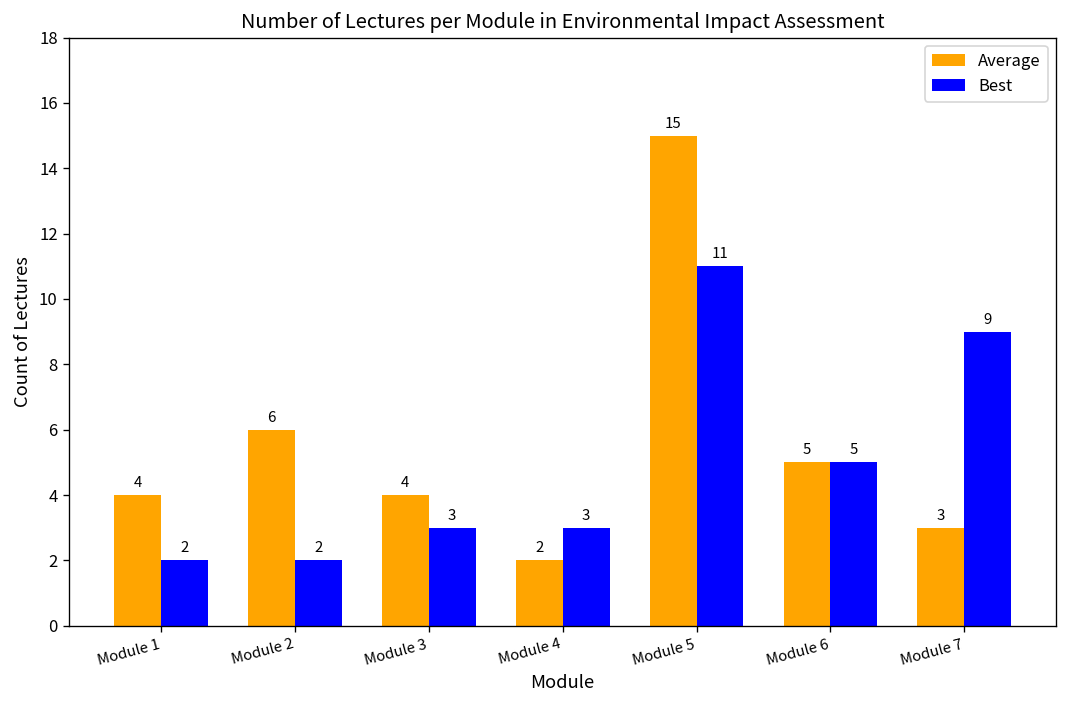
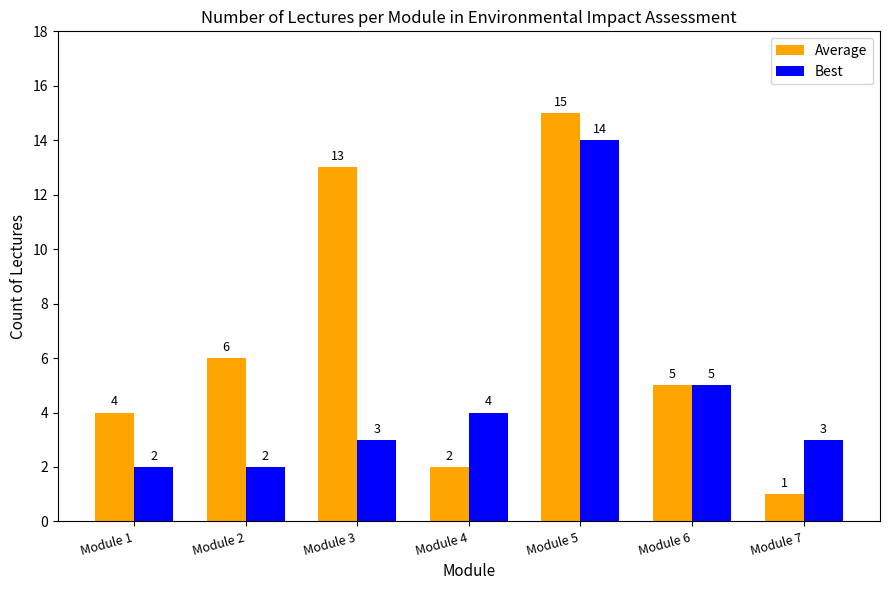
Average, Module 3: 4 -> 13
Best, Module 4: 3 -> 4
Best, Module 5: 11 -> 14
Average, Module 7: 3 -> 1
Best, Module 7: 9 -> 3
